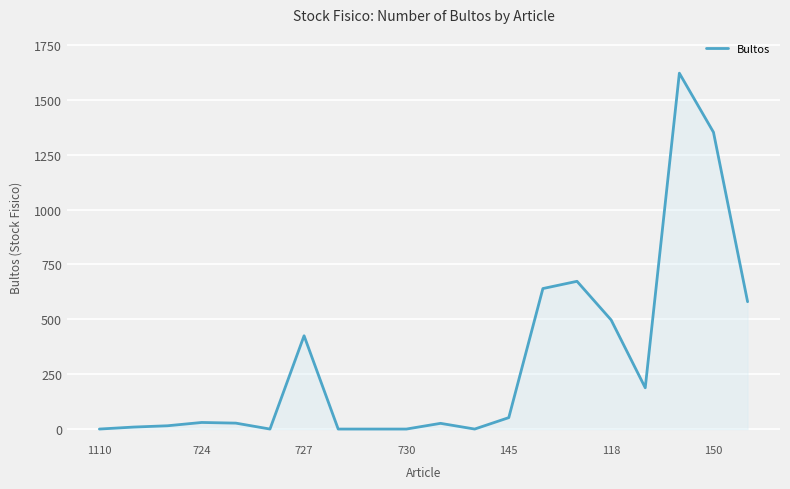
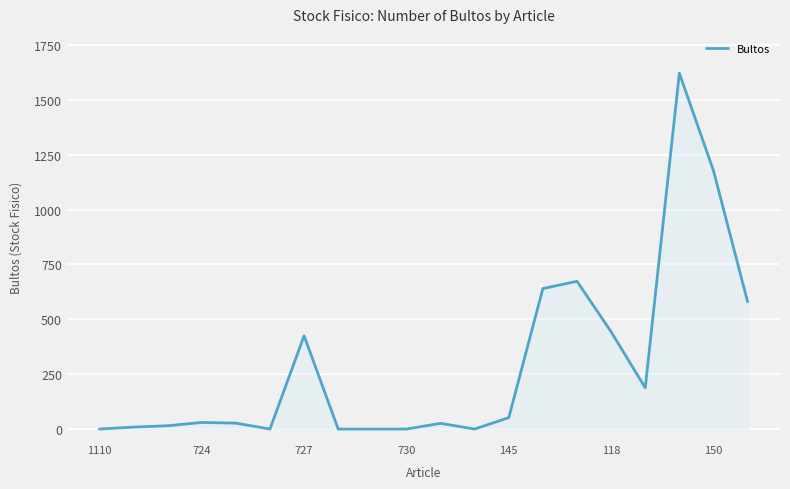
118: 500 -> 440
150: 1350 -> 1180
